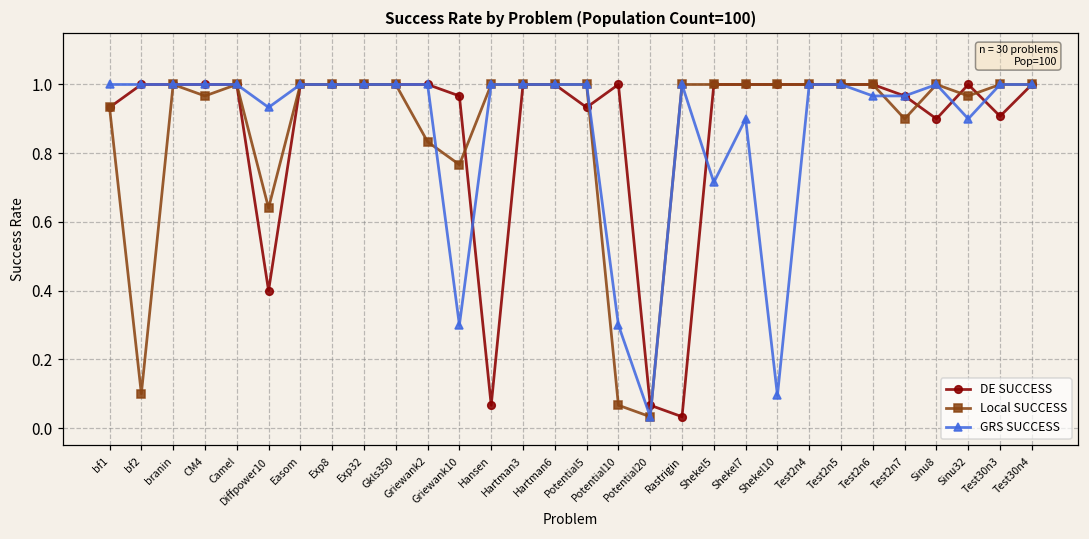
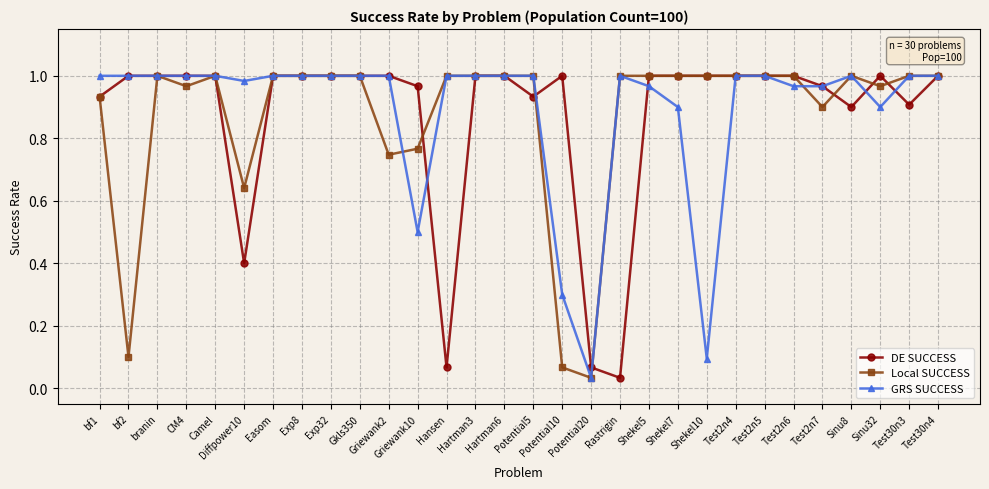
GRS SUCCESS, Diffpower10: 0.93 -> 0.98
Local SUCCESS, Griewank2: 0.83 -> 0.75
GRS SUCCESS, Griewank10: 0.3 -> 0.5
GRS SUCCESS, Shekel5: 0.72 -> 0.97
